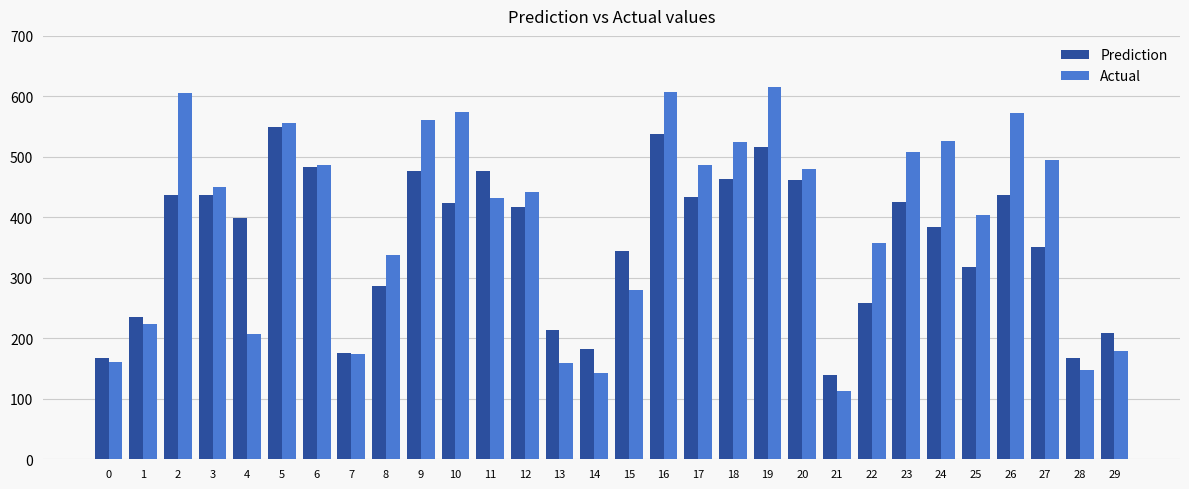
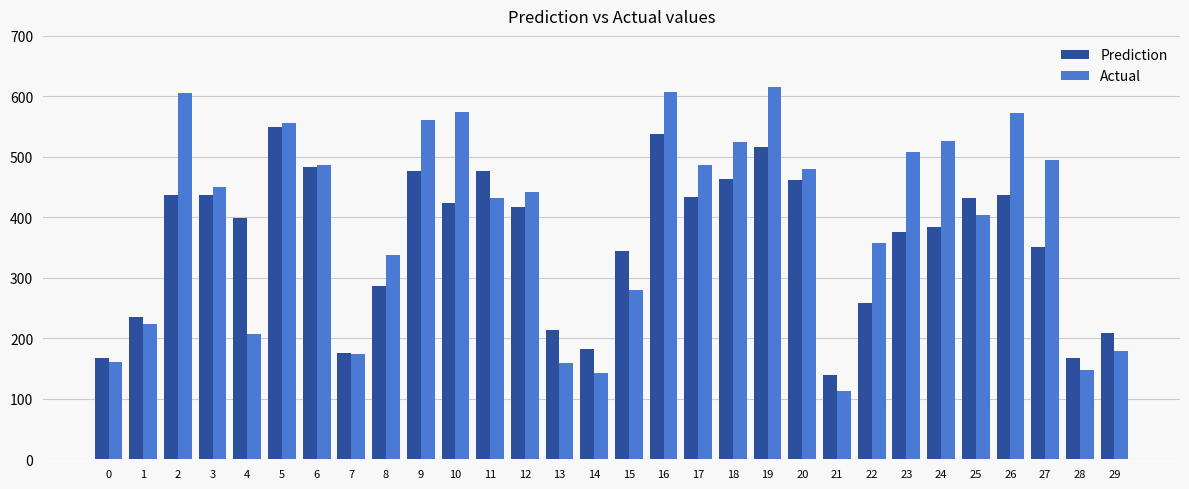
Prediction, 23: 430 -> 380
Prediction, 25: 320 -> 430
